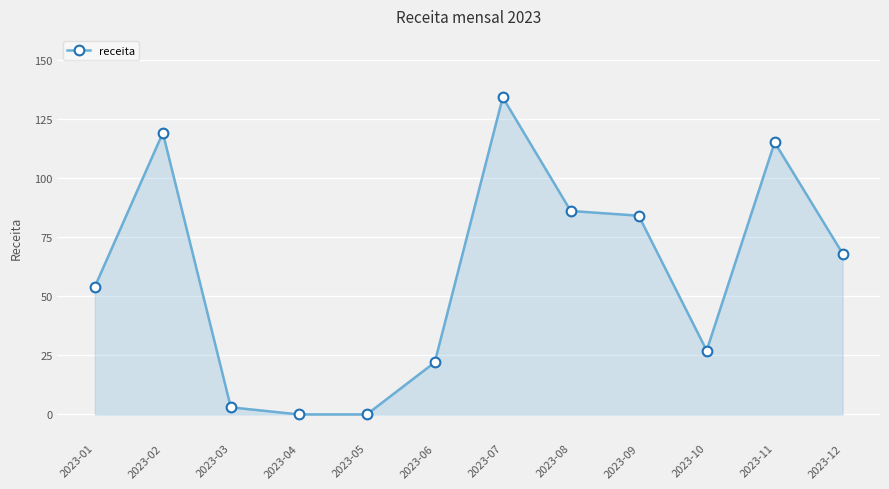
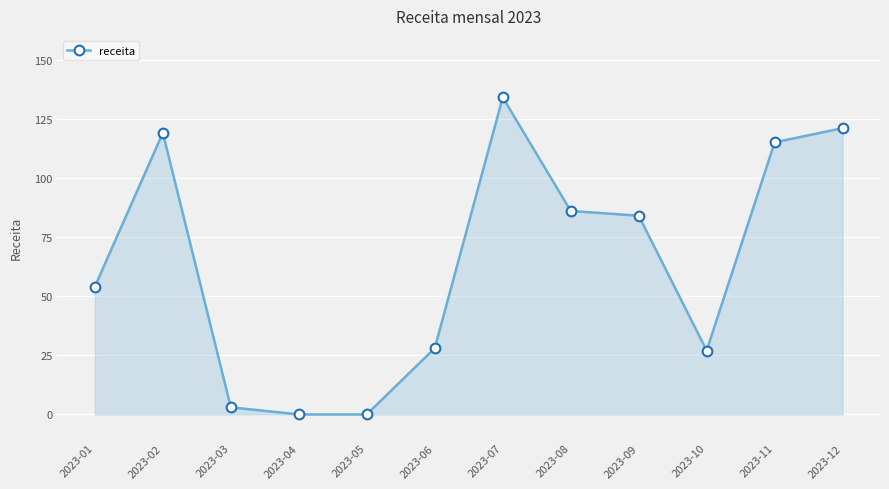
2023-06: 22 -> 28
2023-12: 68 -> 121
